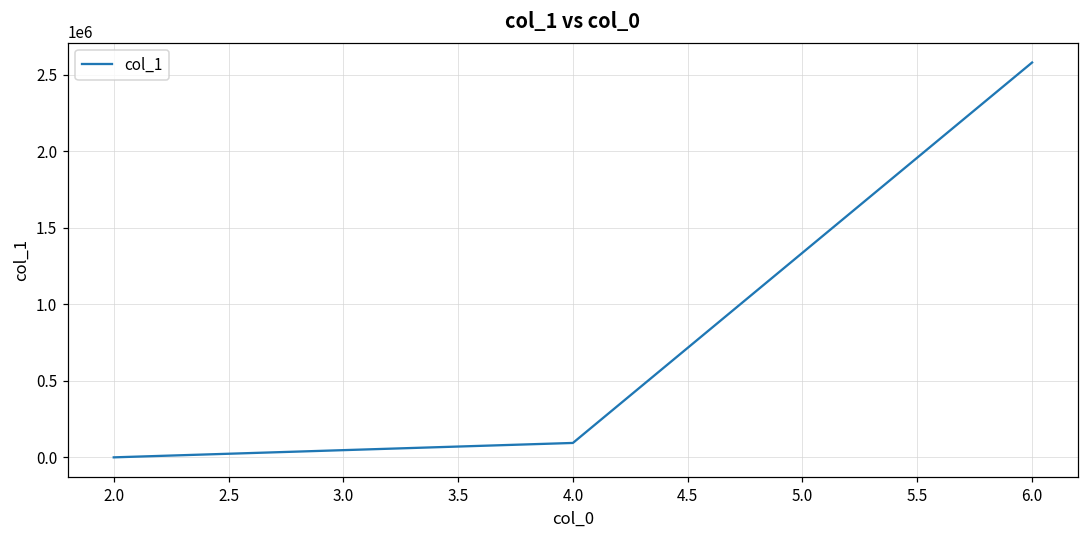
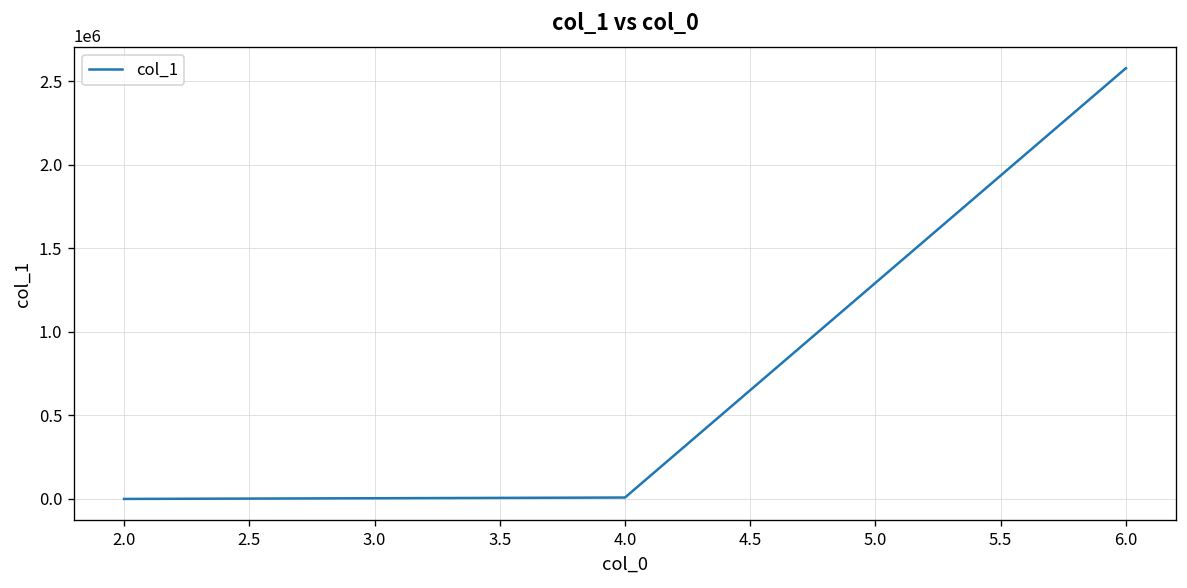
4.0: 90000 -> 10000
